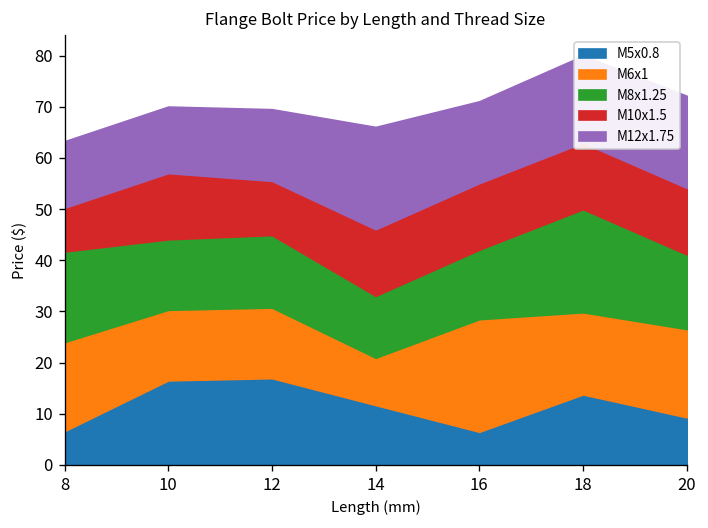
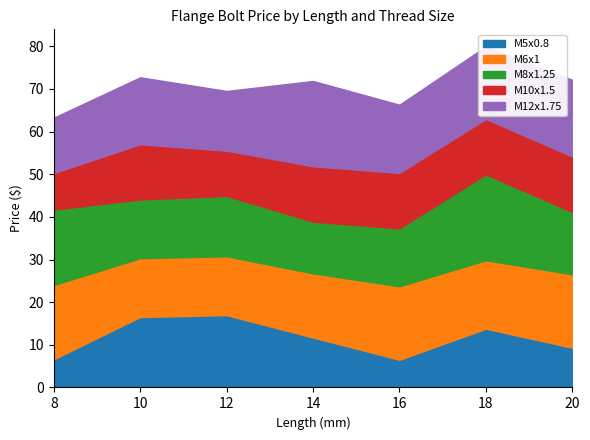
M12x1.75, 10: 13 -> 16
M6x1, 14: 9 -> 15
M6x1, 16: 22 -> 17
